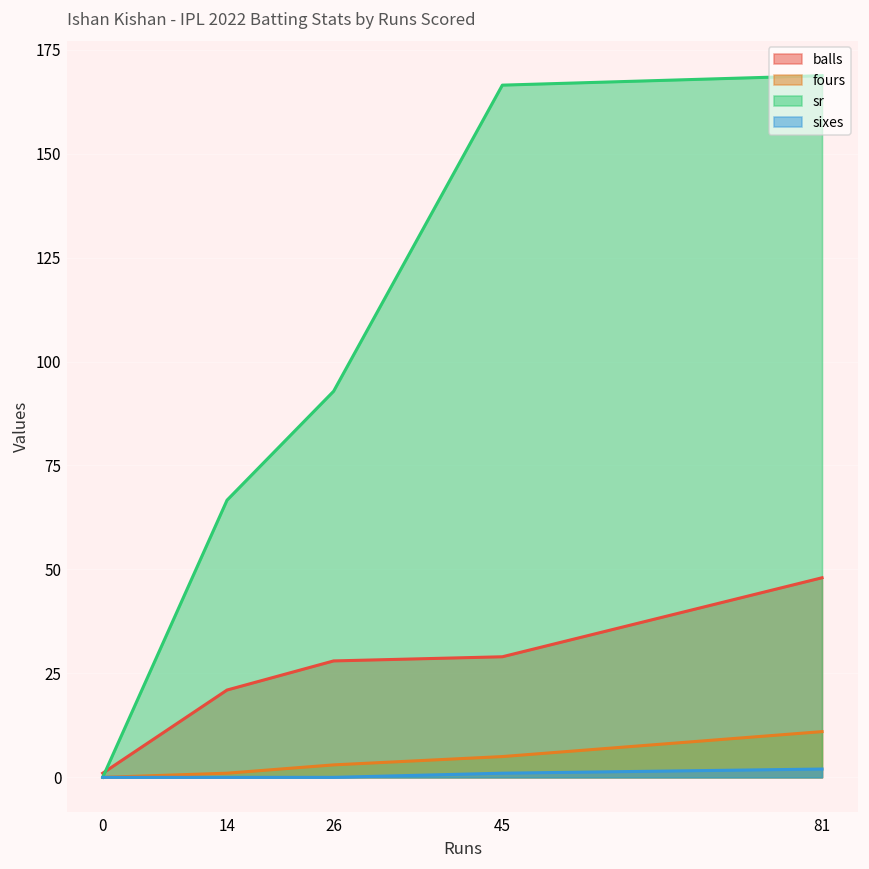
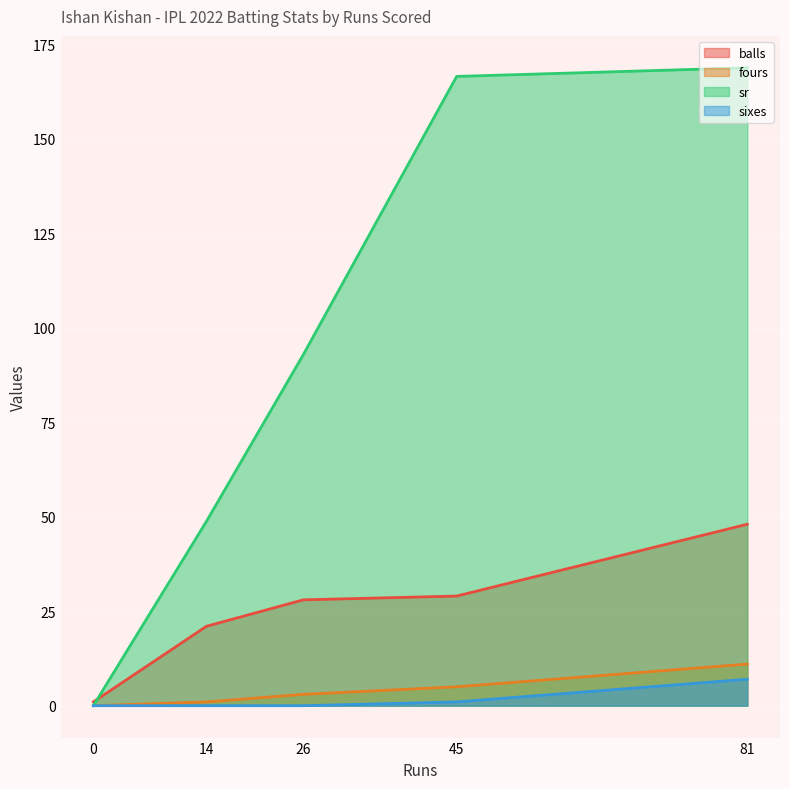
sr, 14: 67 -> 49
sixes, 81: 2 -> 7
